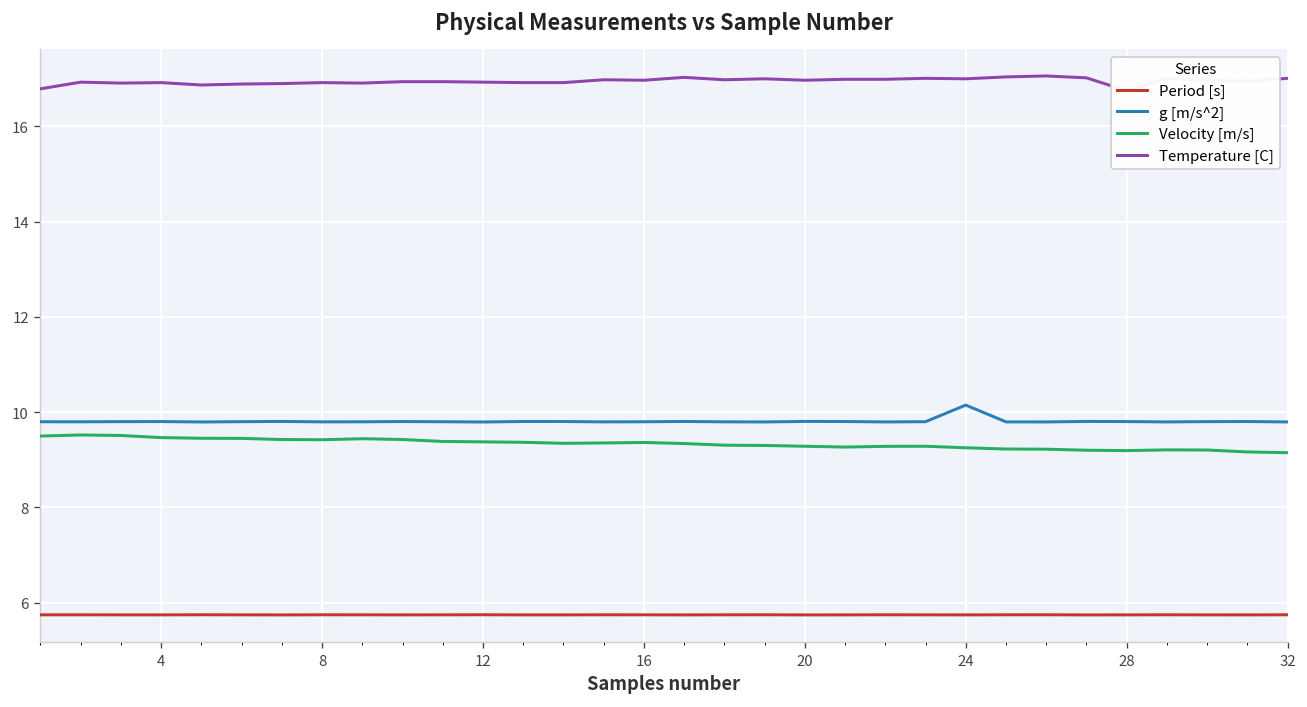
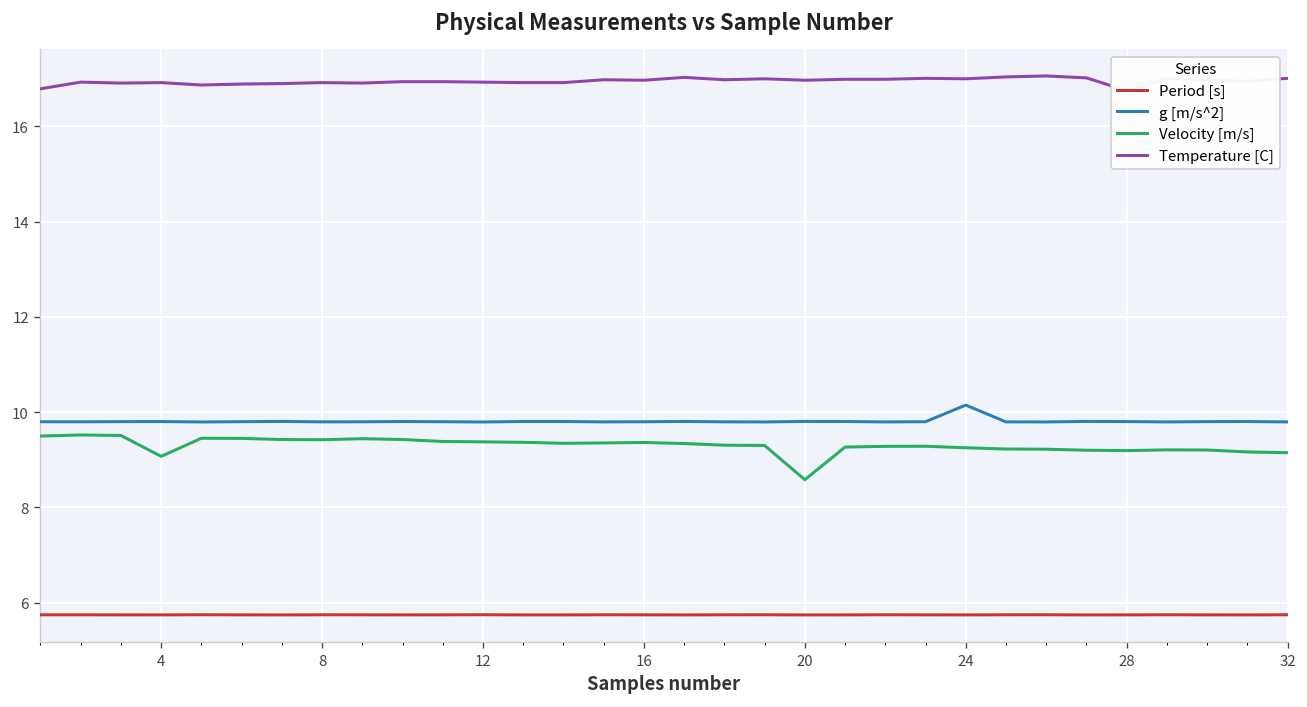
Velocity [m/s], 4: 9.5 -> 9.1
Velocity [m/s], 20: 9.3 -> 8.6
